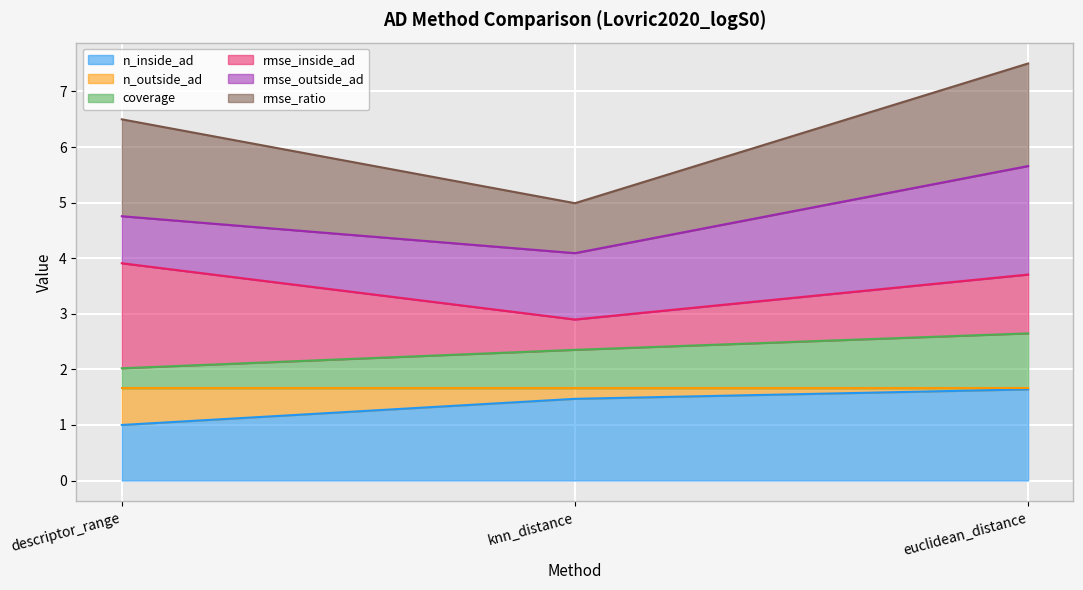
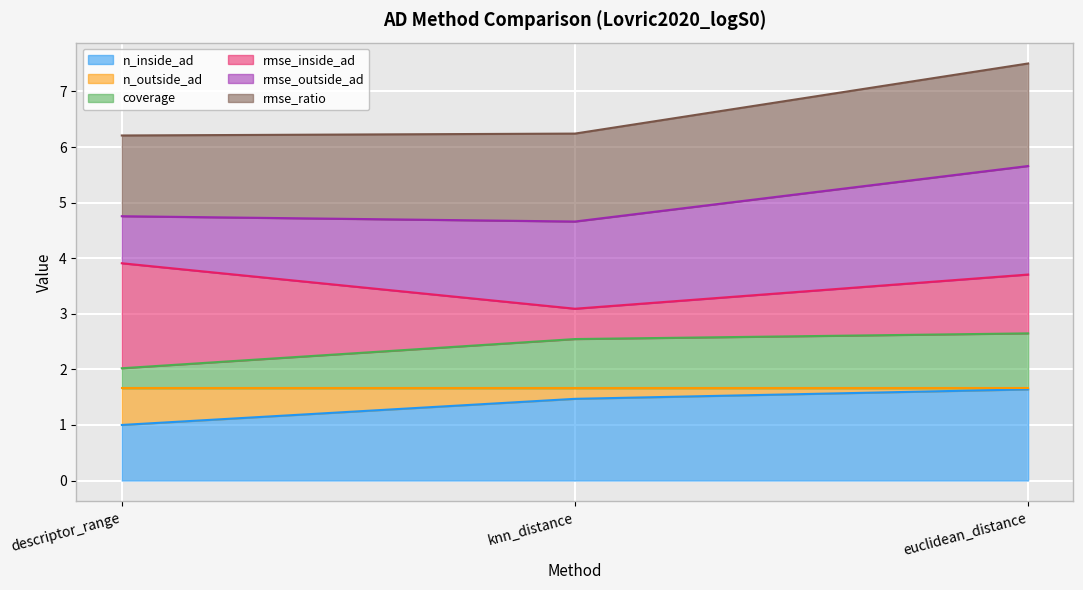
rmse_ratio, descriptor_range: 1.7 -> 1.5
coverage, knn_distance: 0.7 -> 0.9
rmse_outside_ad, knn_distance: 1.2 -> 1.6
rmse_ratio, knn_distance: 0.9 -> 1.6
